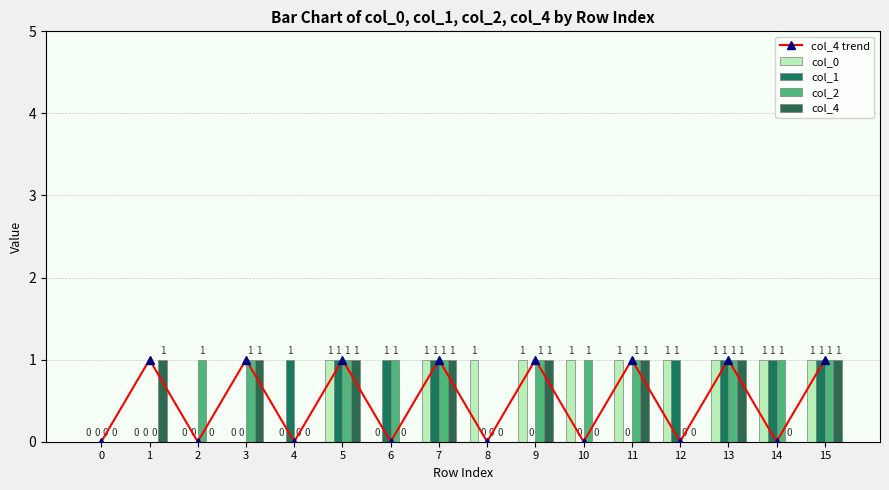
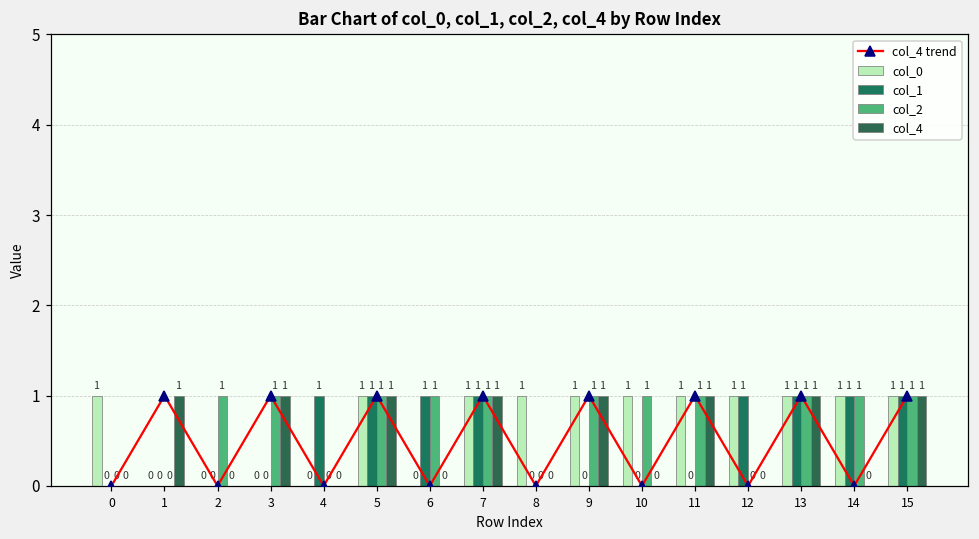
col_0, 0: 0 -> 1
